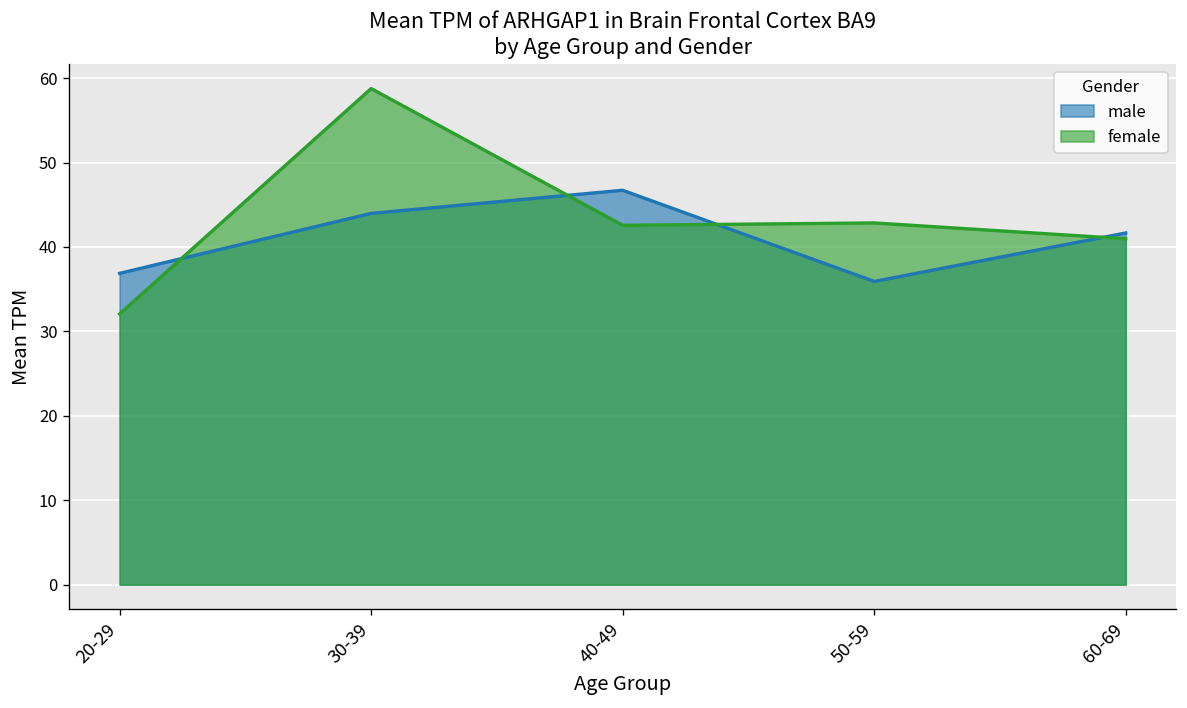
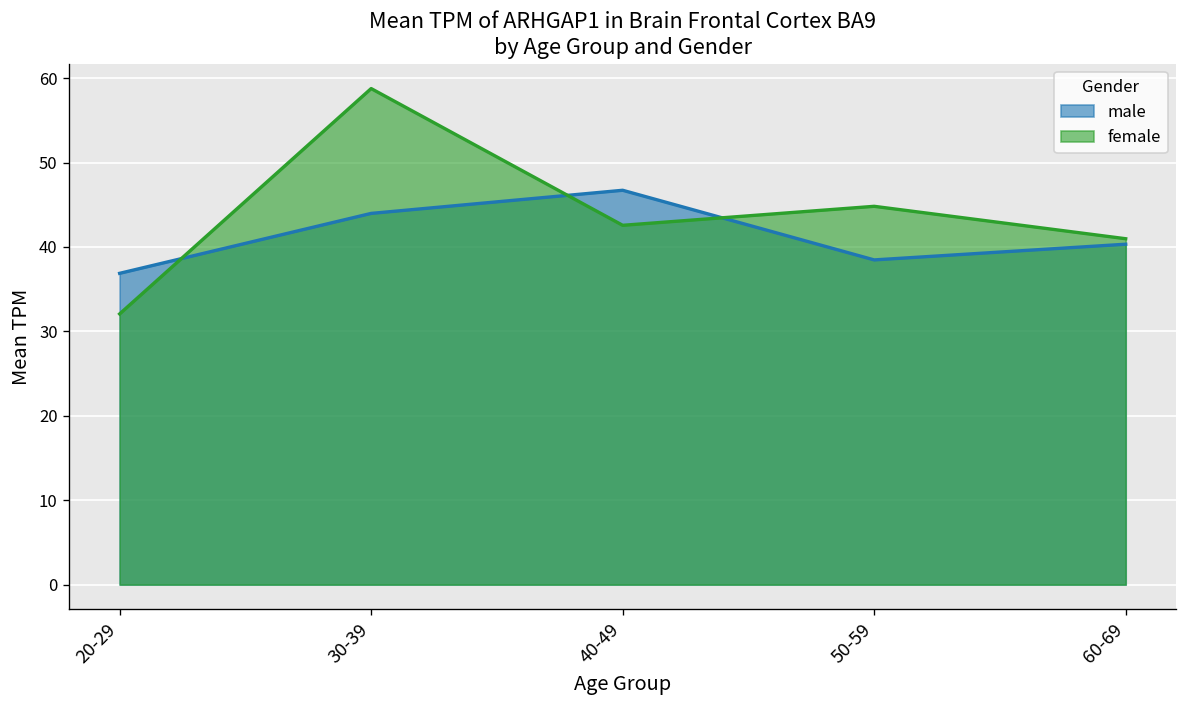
male, 50-59: 36 -> 38
female, 50-59: 43 -> 45
male, 60-69: 42 -> 40
